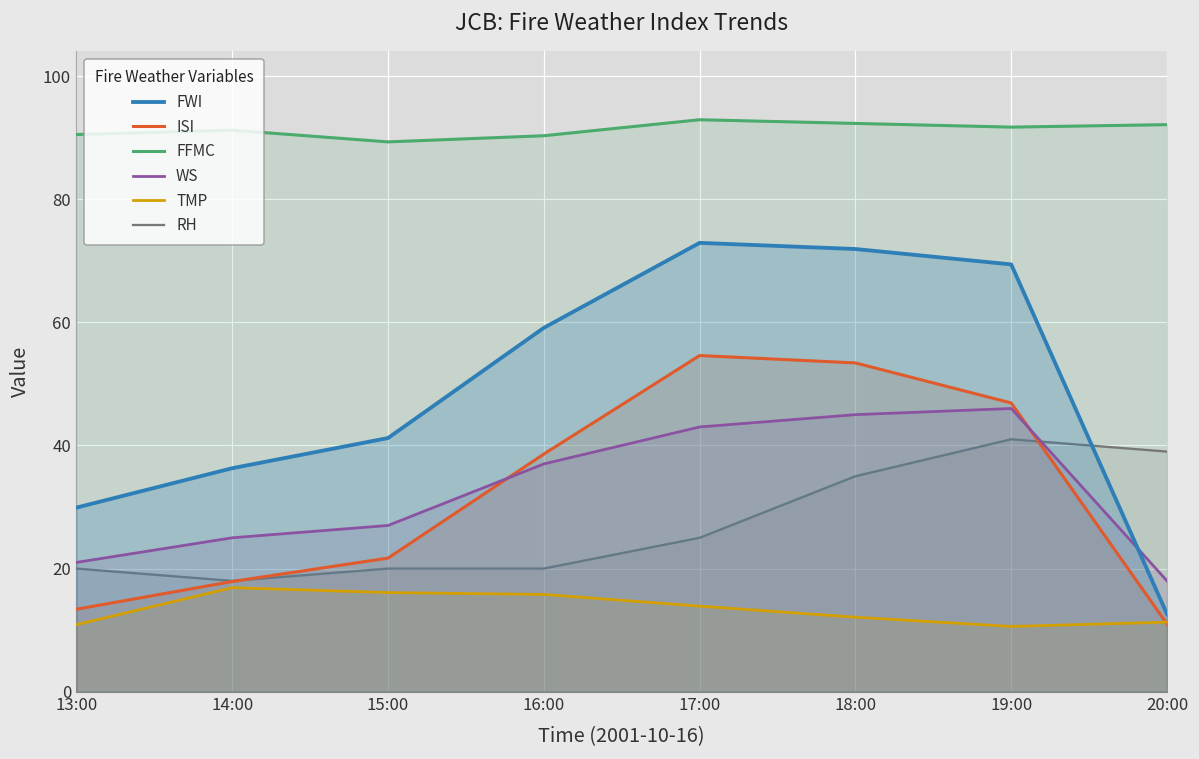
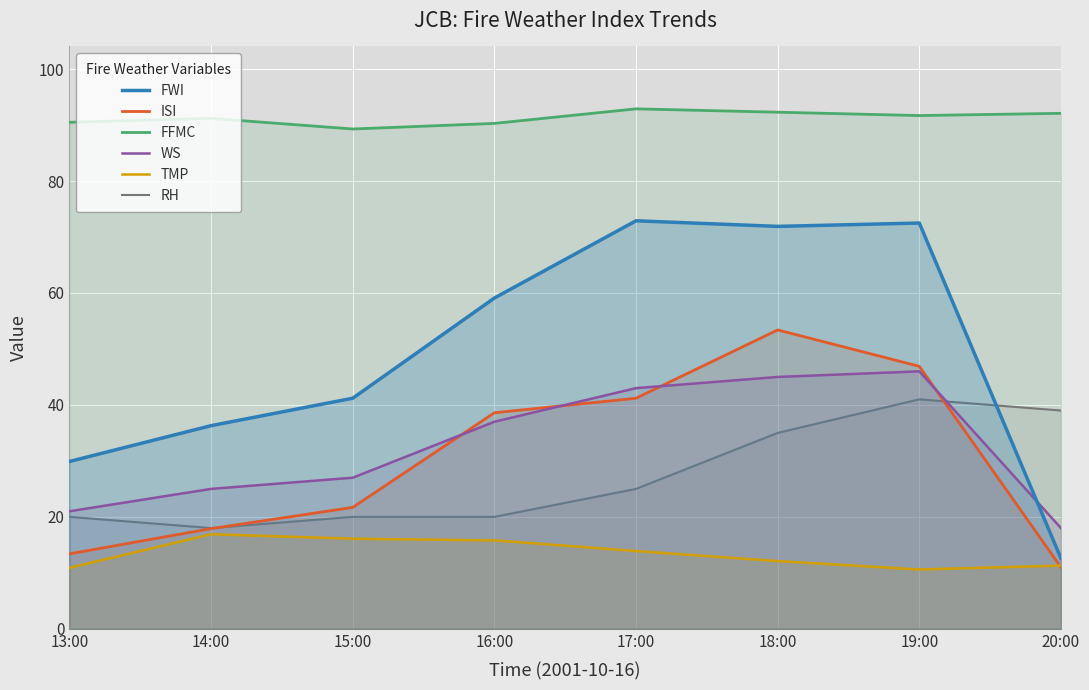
ISI, 17:00: 55 -> 41
FWI, 19:00: 69 -> 73
